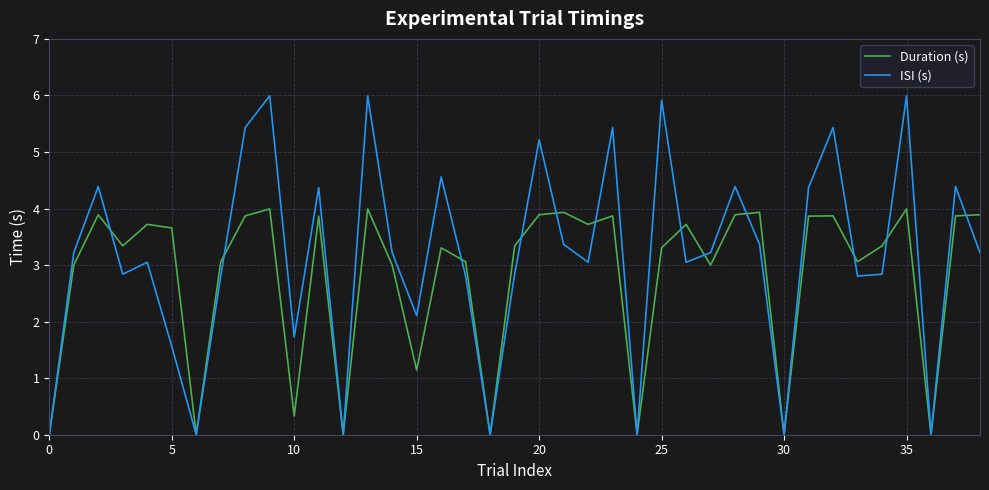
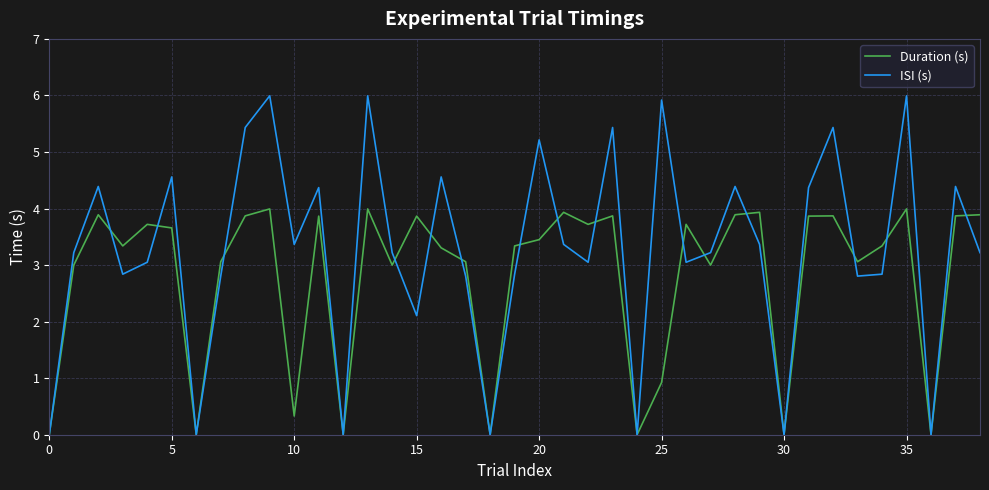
ISI (s), 5: 1.6 -> 4.6
ISI (s), 10: 1.7 -> 3.4
Duration (s), 15: 1.1 -> 3.9
Duration (s), 20: 3.9 -> 3.5
Duration (s), 25: 3.3 -> 0.9
